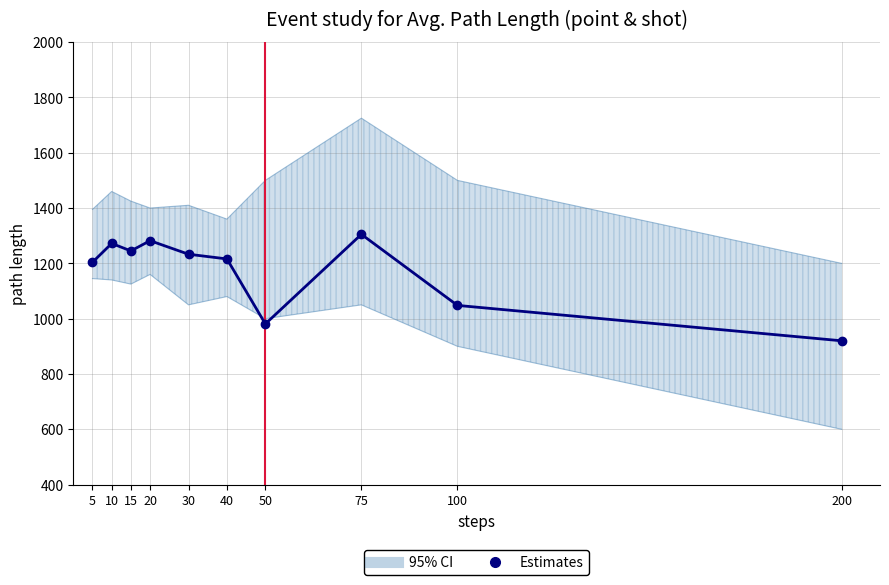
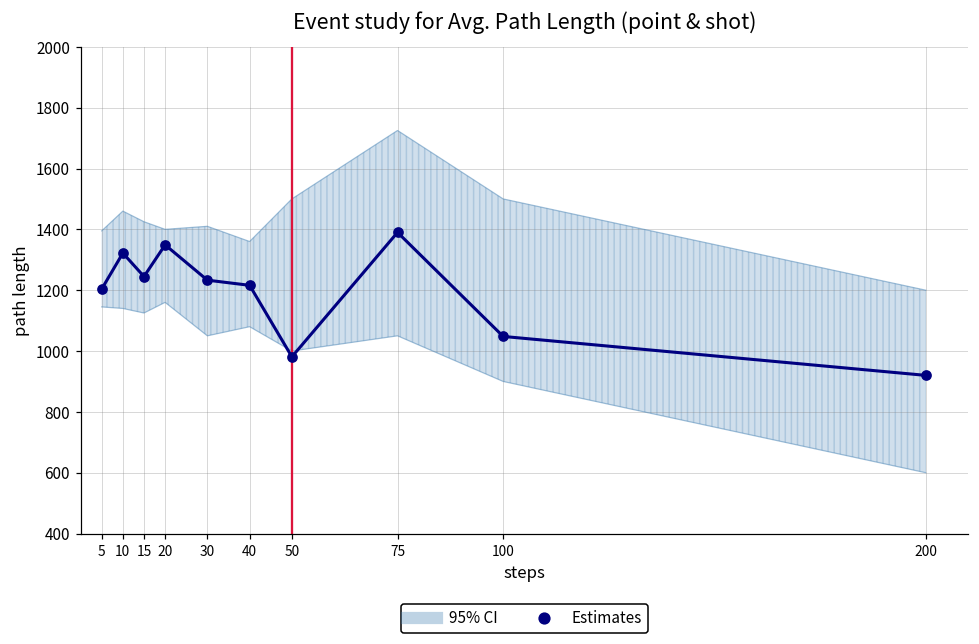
Estimates, 10: 1270 -> 1320
Estimates, 20: 1280 -> 1350
Estimates, 75: 1310 -> 1390
